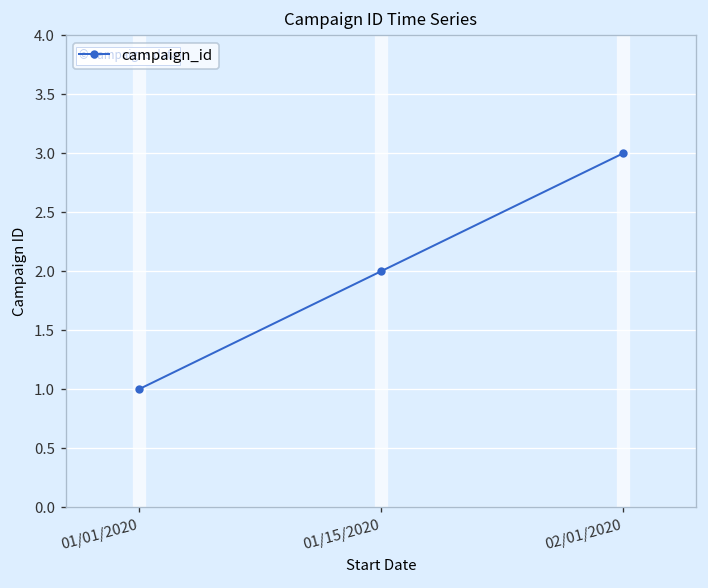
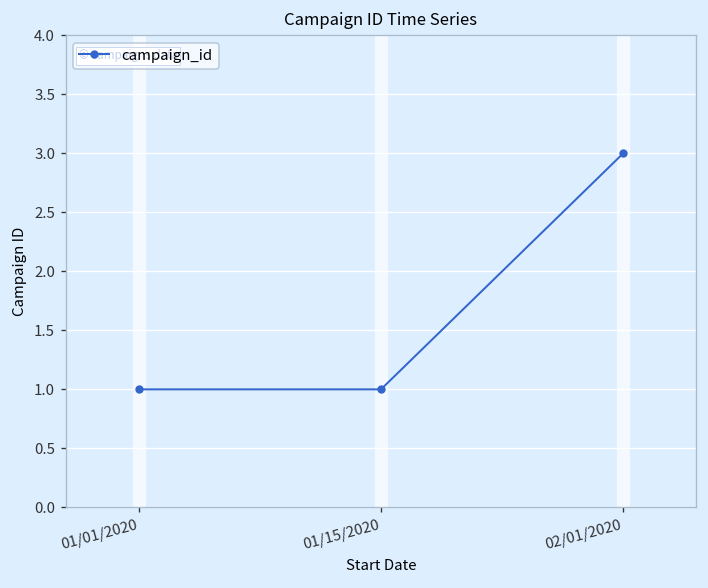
01/15/2020: 2 -> 1
